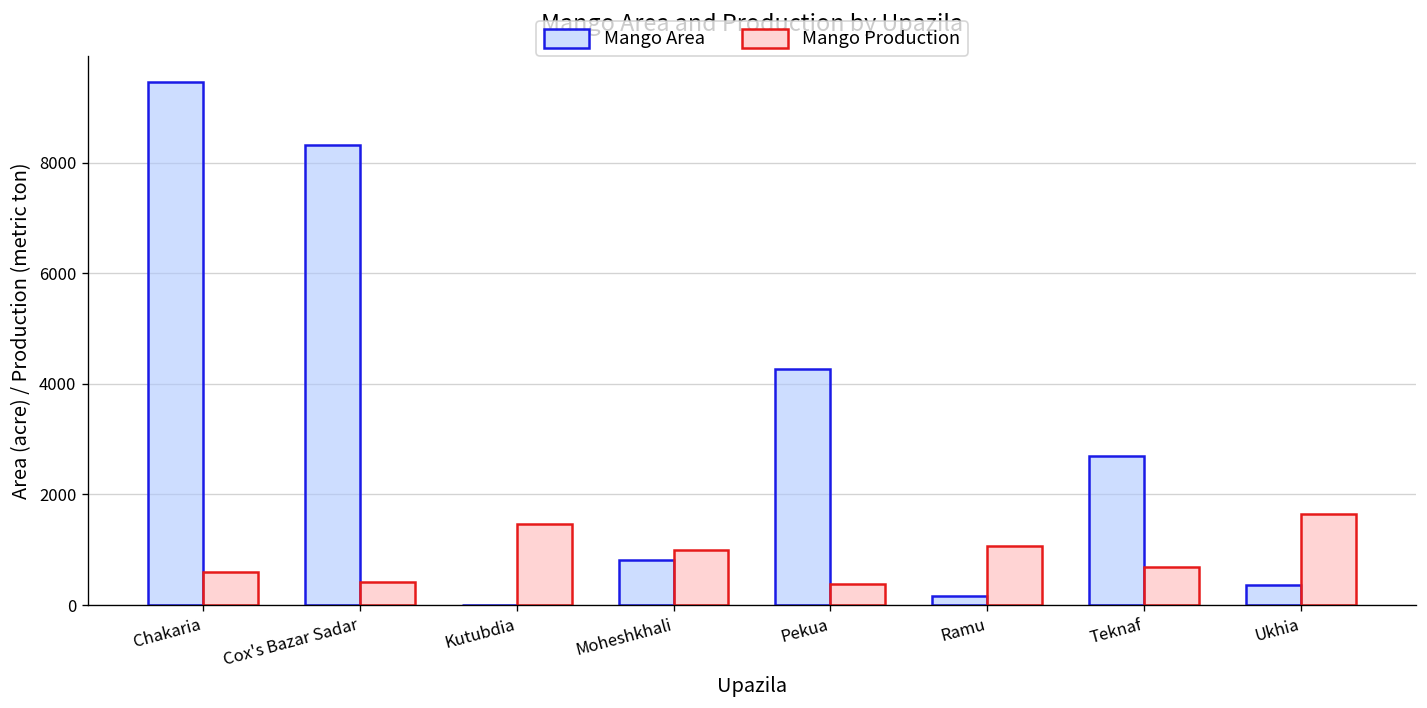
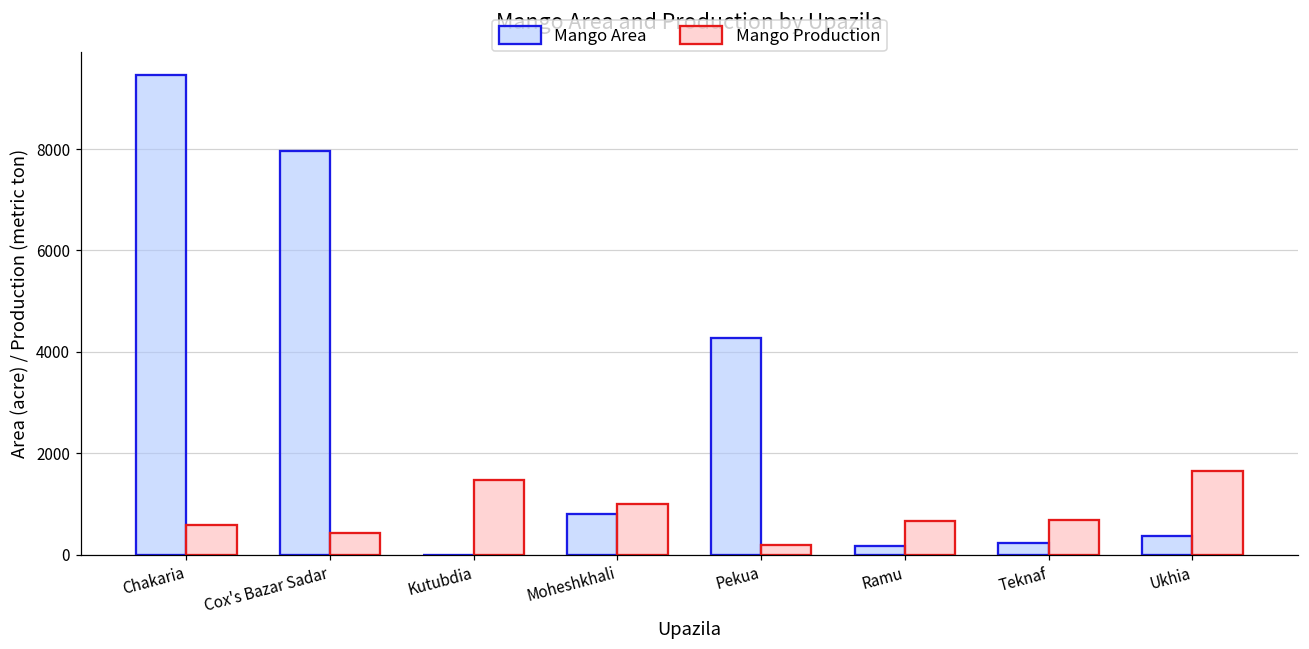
Mango Area, Cox's Bazar Sadar: 8300 -> 8000
Mango Production, Pekua: 400 -> 200
Mango Production, Ramu: 1100 -> 700
Mango Area, Teknaf: 2700 -> 200
